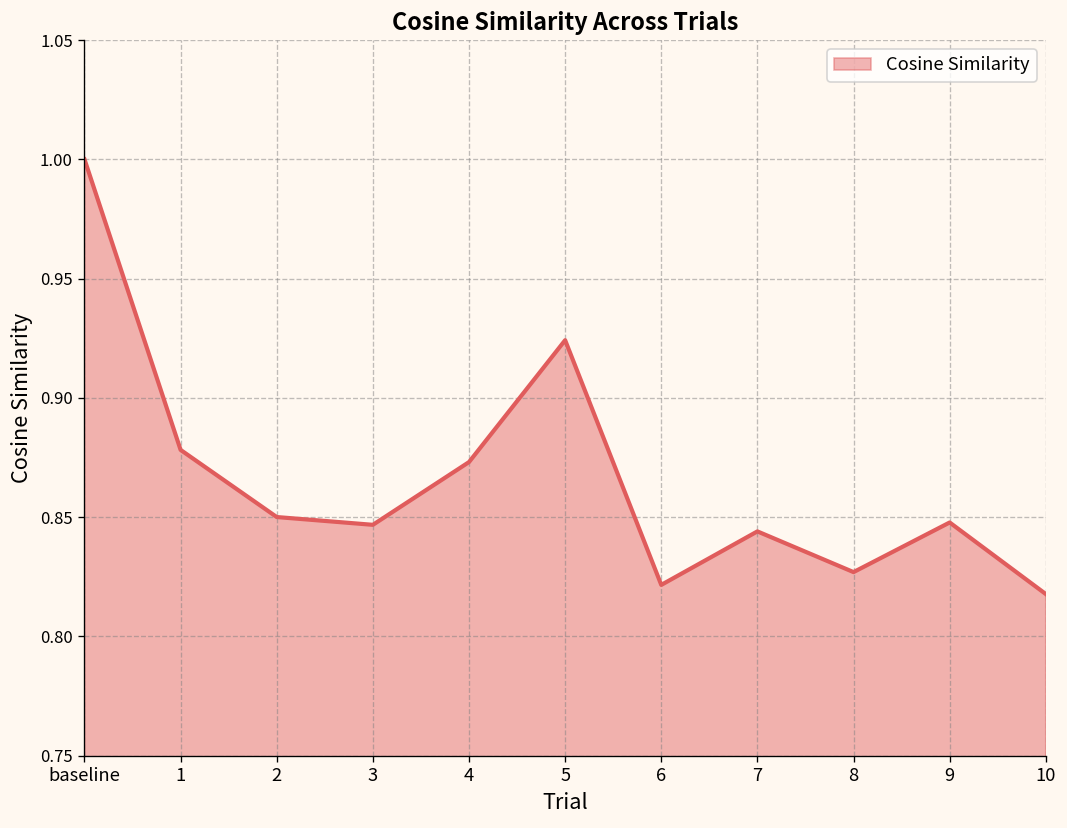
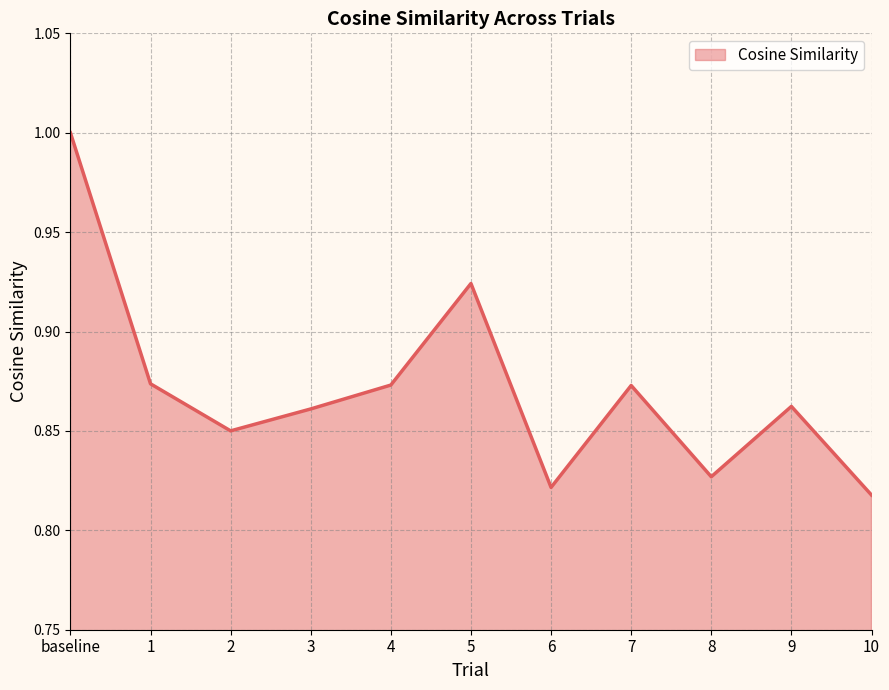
1: 0.878 -> 0.874
3: 0.847 -> 0.861
7: 0.844 -> 0.873
9: 0.848 -> 0.862
